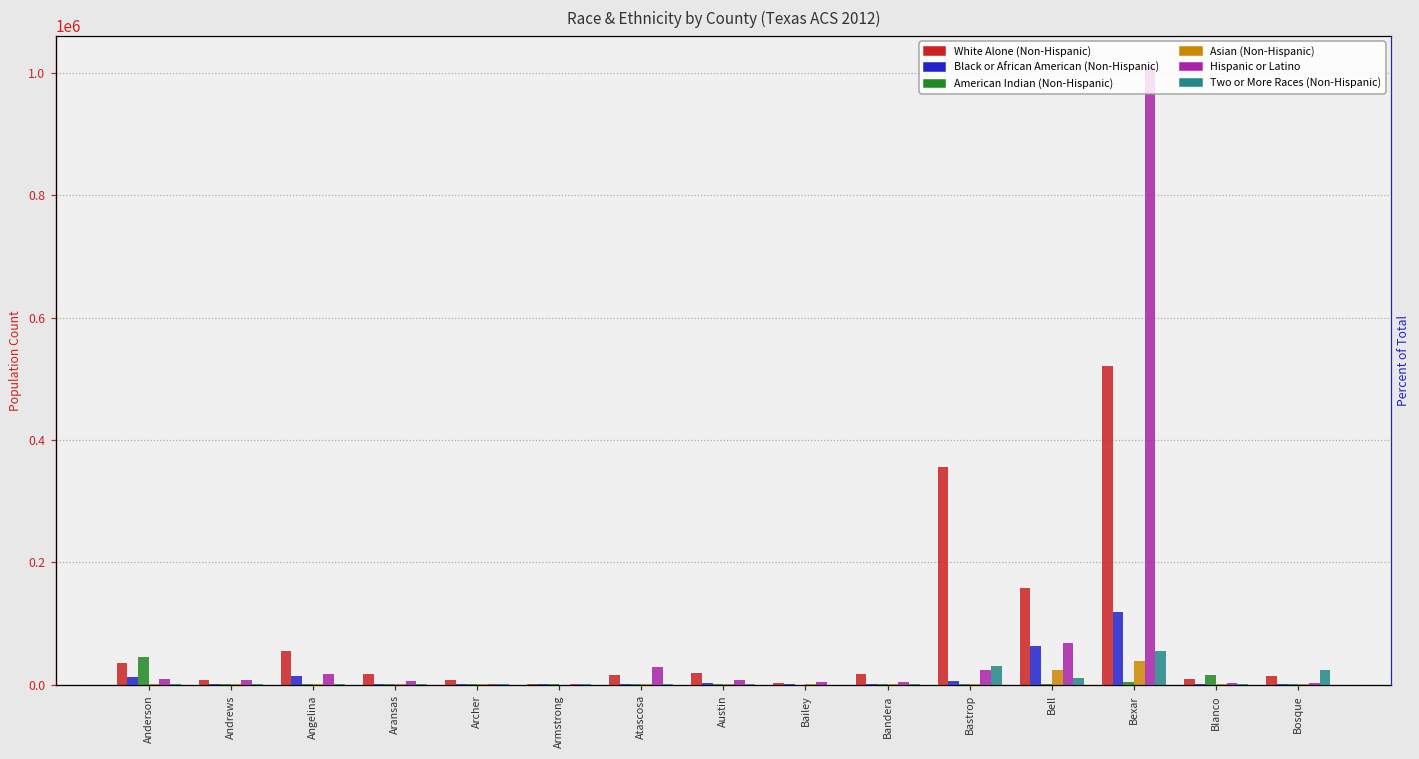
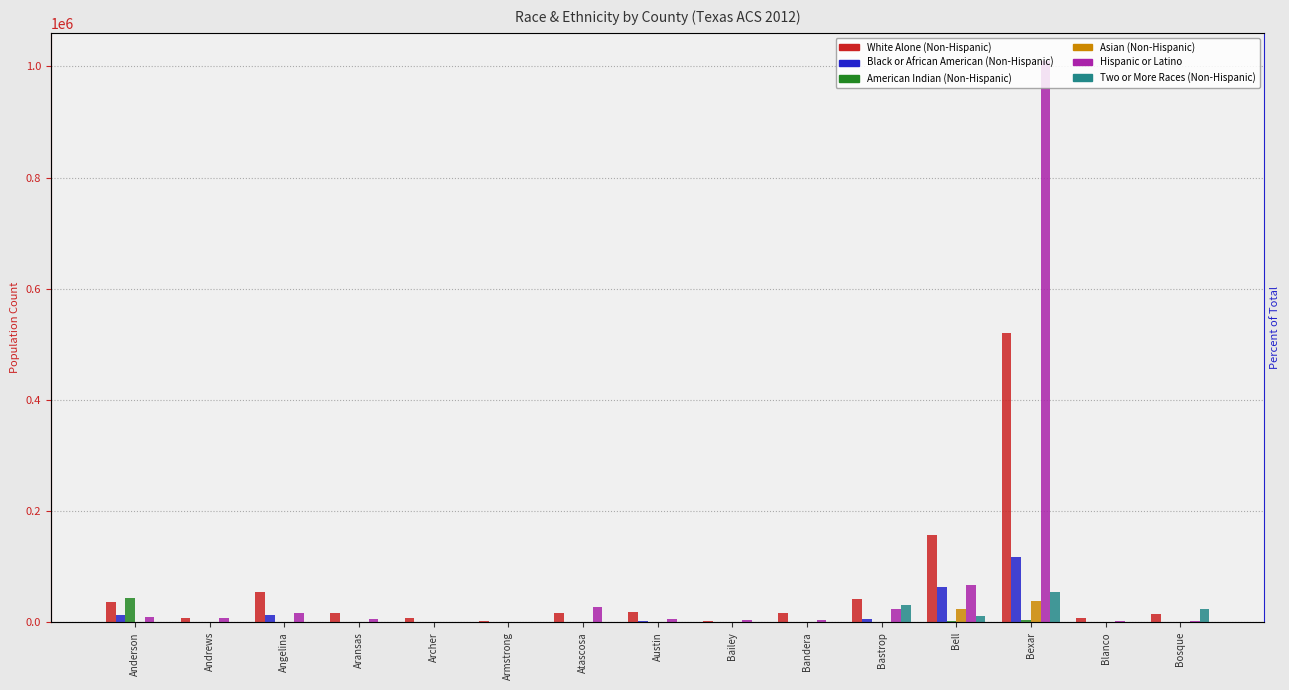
White Alone (Non-Hispanic), Bastrop: 360000 -> 40000
American Indian (Non-Hispanic), Blanco: 20000 -> 0
